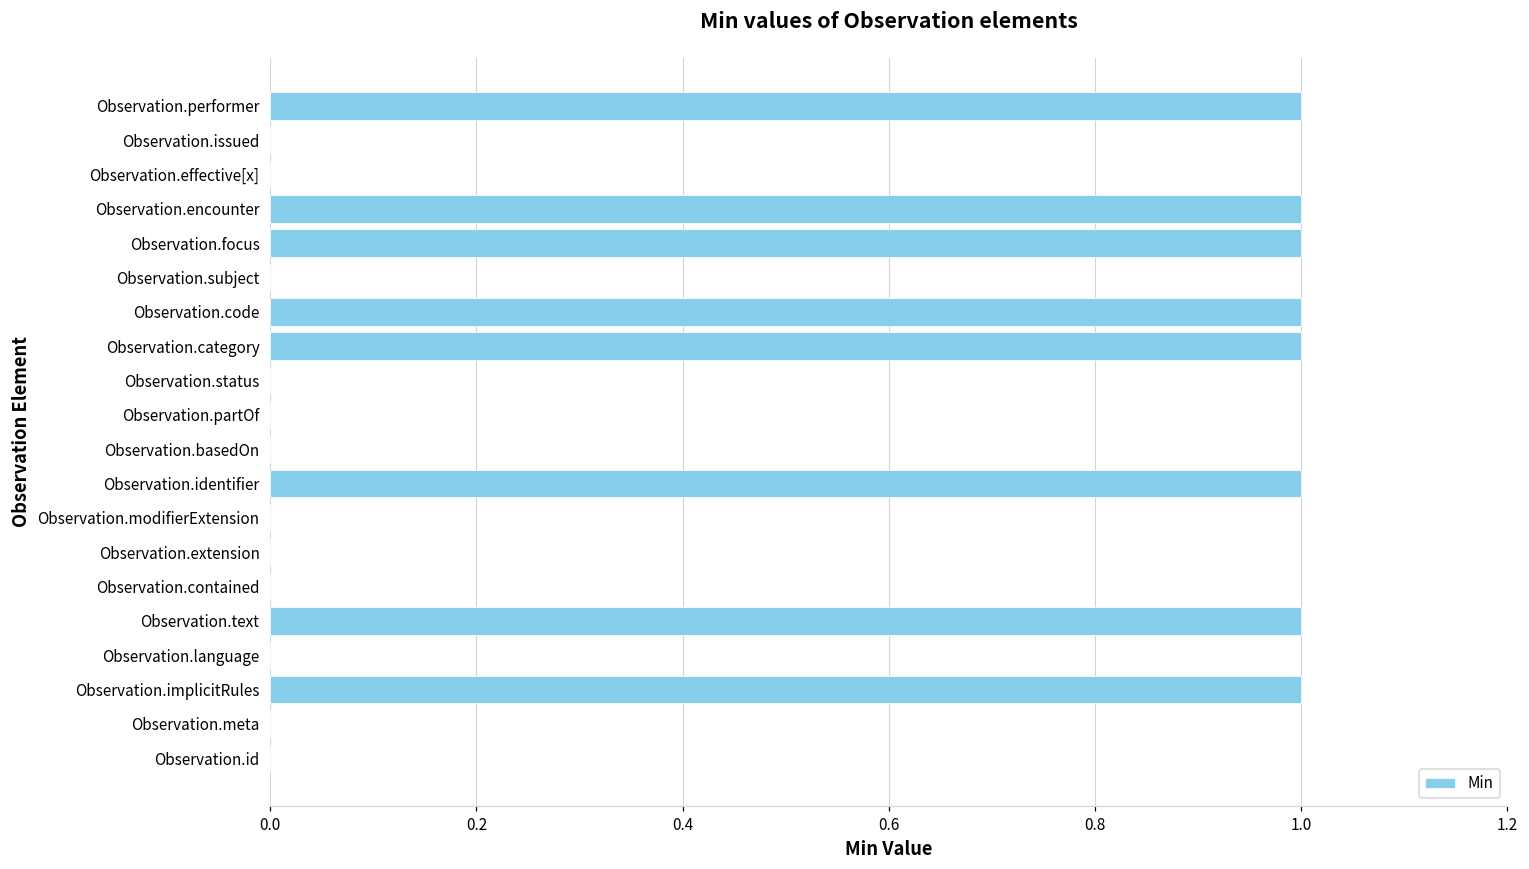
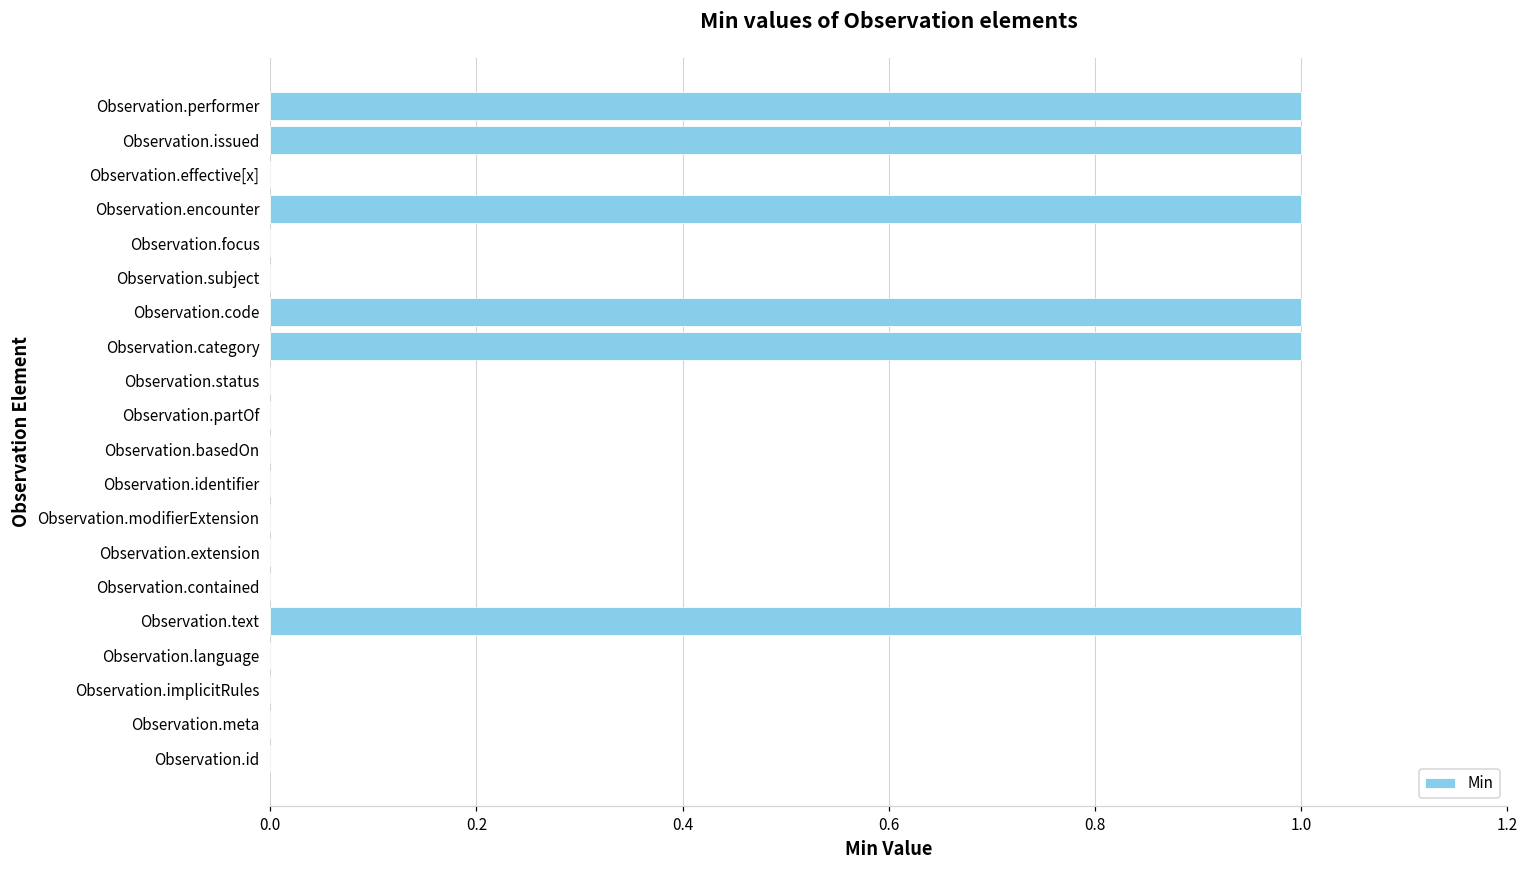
Observation.issued: 0 -> 1
Observation.focus: 1 -> 0
Observation.identifier: 1 -> 0
Observation.implicitRules: 1 -> 0
